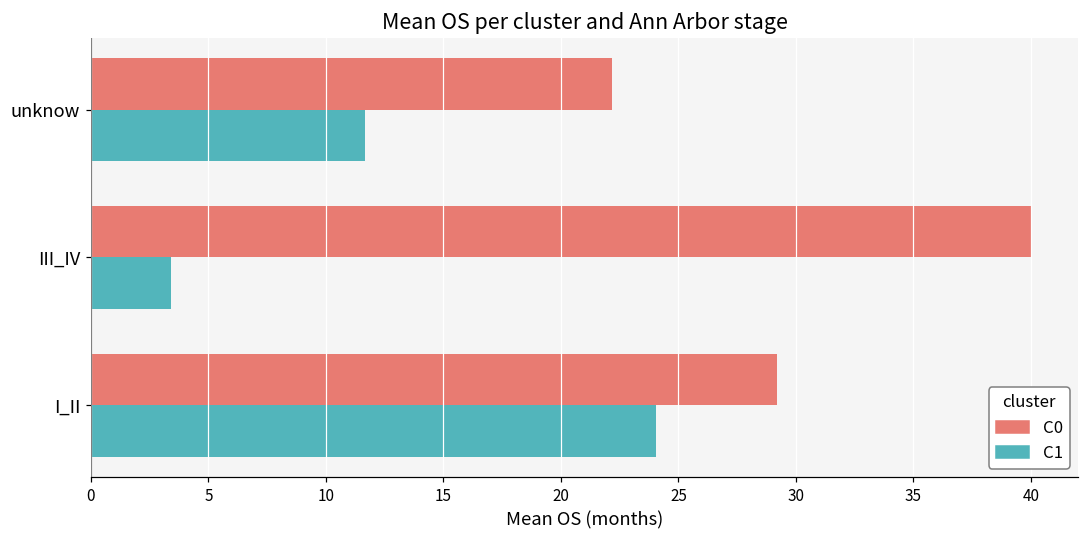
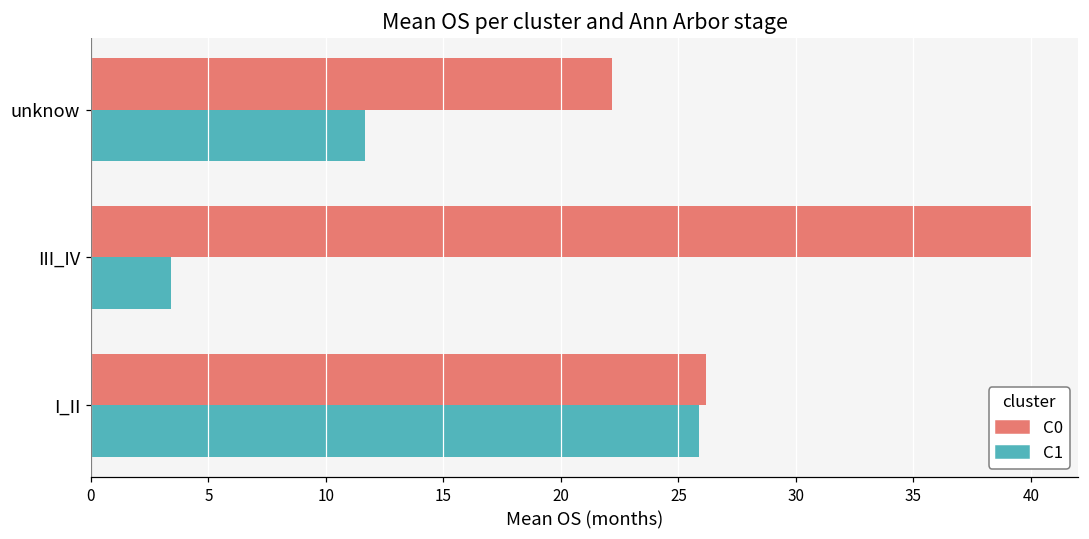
C0, I_II: 29.2 -> 26.2
C1, I_II: 24.1 -> 25.9
